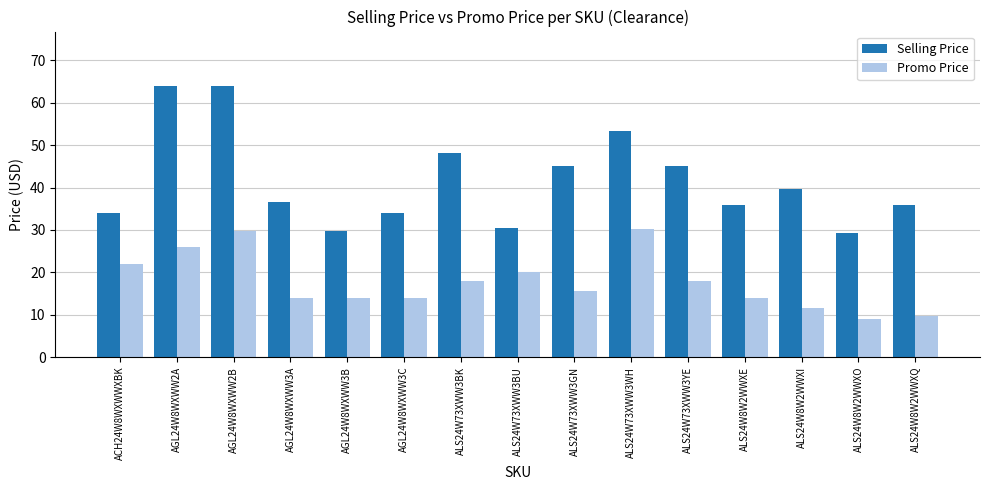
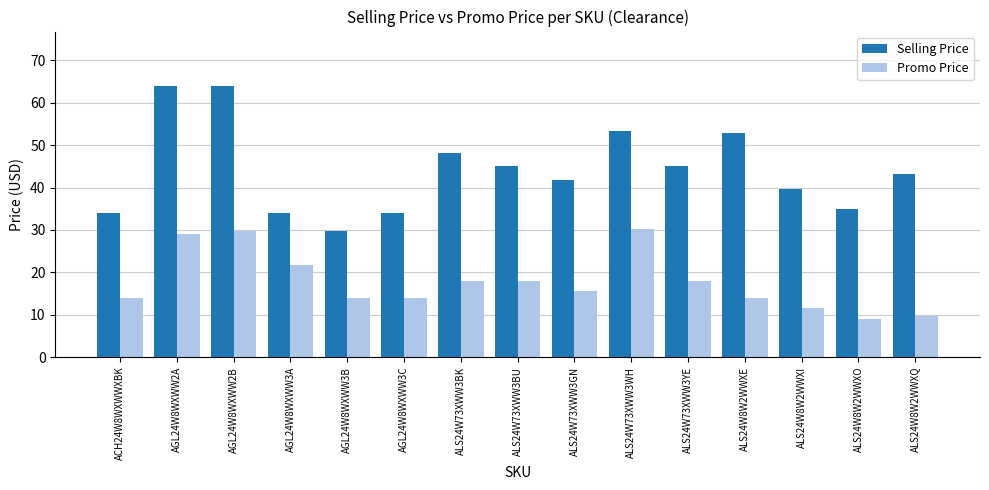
Promo Price, ACH24W8WXWWXBK: 22 -> 14
Promo Price, AGL24W8WXWW2A: 26 -> 29
Selling Price, AGL24W8WXWW3A: 37 -> 34
Promo Price, AGL24W8WXWW3A: 14 -> 22
Selling Price, ALS24W73XWW3BU: 30 -> 45
Promo Price, ALS24W73XWW3BU: 20 -> 18
Selling Price, ALS24W73XWW3GN: 45 -> 42
Selling Price, ALS24W8W2WWXE: 36 -> 53
Selling Price, ALS24W8W2WWXO: 29 -> 35
Selling Price, ALS24W8W2WWXQ: 36 -> 43
